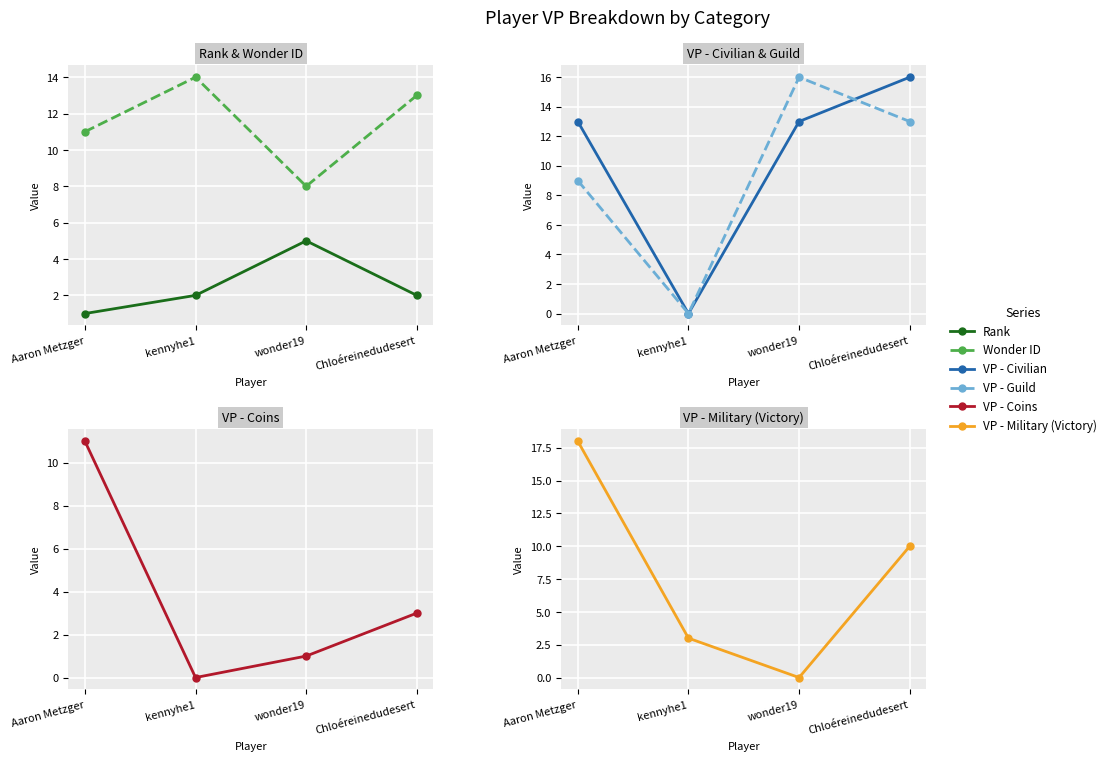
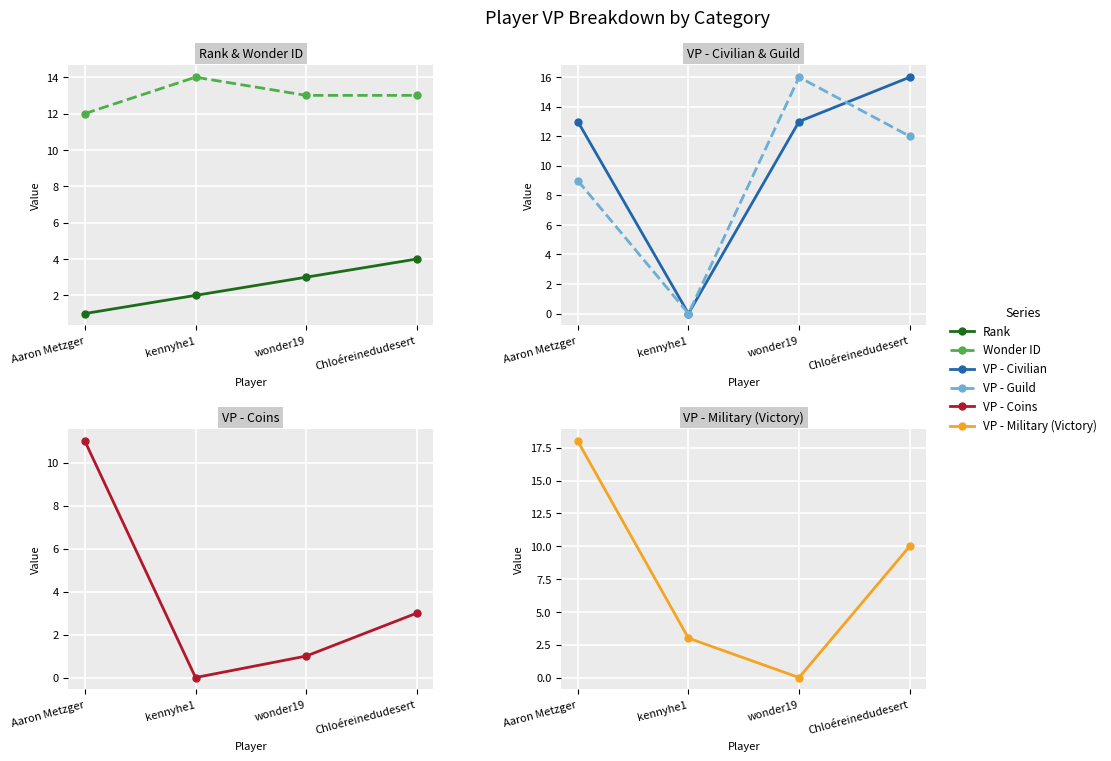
Rank & Wonder ID, Wonder ID, Aaron Metzger: 11 -> 12
Rank & Wonder ID, Rank, wonder19: 5 -> 3
Rank & Wonder ID, Wonder ID, wonder19: 8 -> 13
Rank & Wonder ID, Rank, Chloéreinedudesert: 2 -> 4
VP - Civilian & Guild, VP - Guild, Chloéreinedudesert: 13 -> 12
